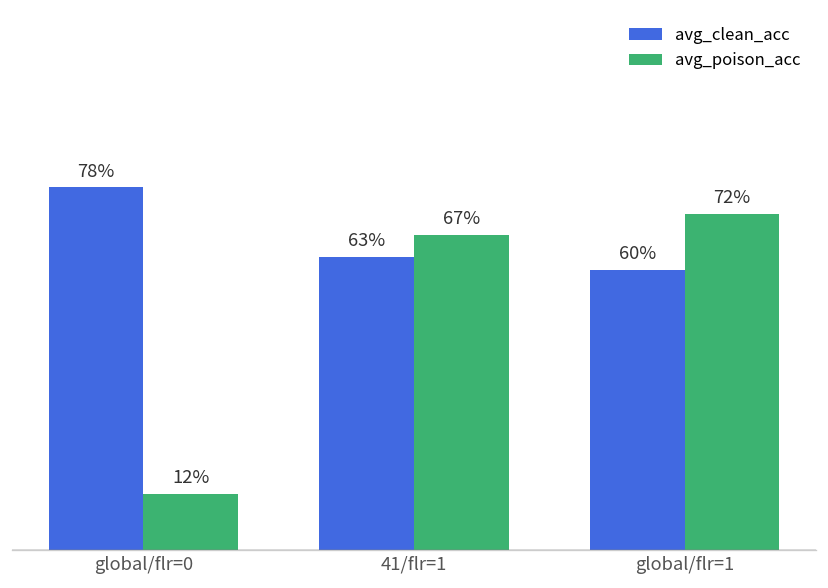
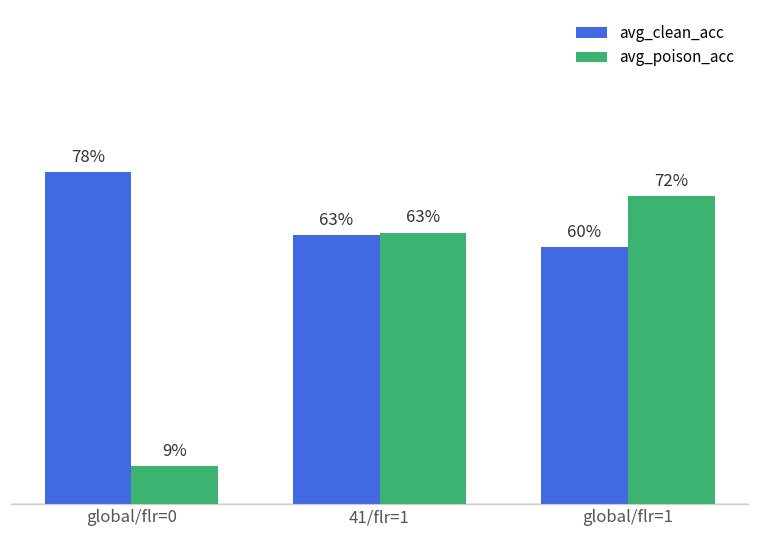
avg_poison_acc, global/flr=0: 12% -> 9%
avg_poison_acc, 41/flr=1: 67% -> 63%
